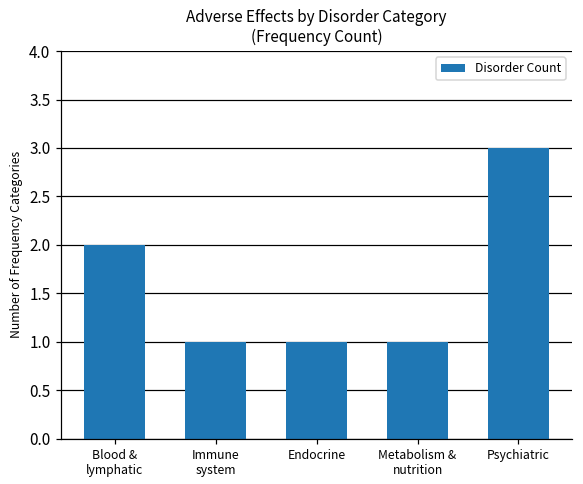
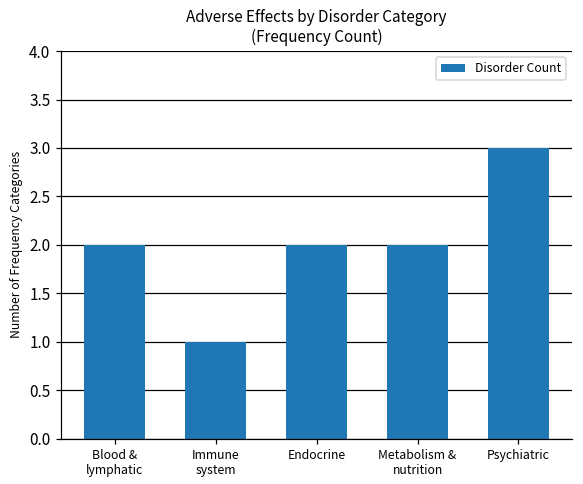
Endocrine: 1 -> 2
Metabolism & nutrition: 1 -> 2
